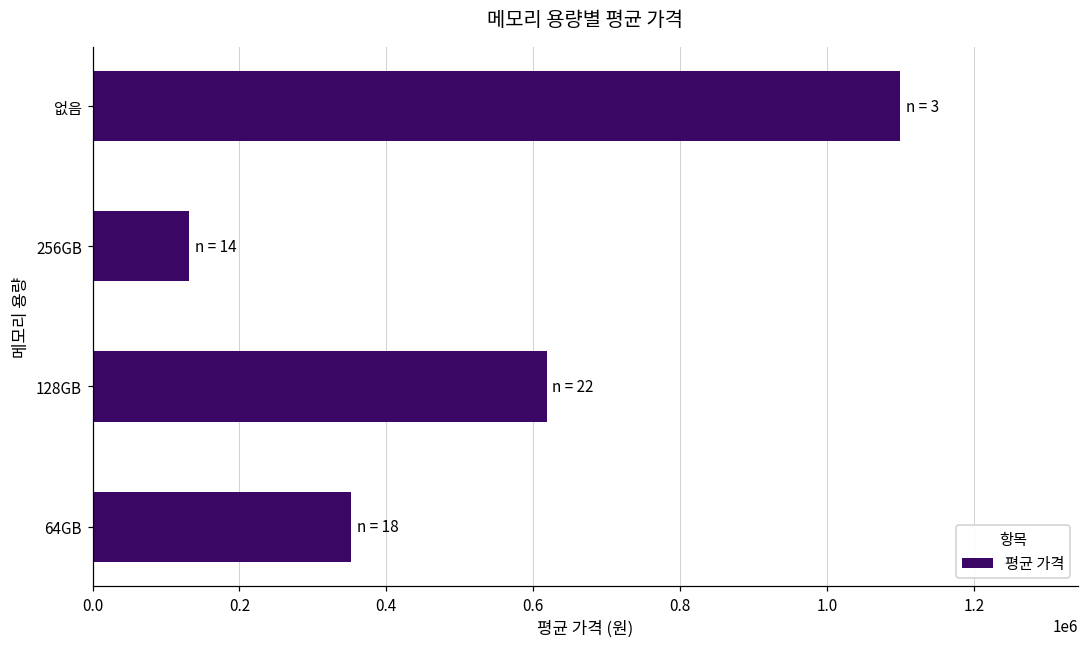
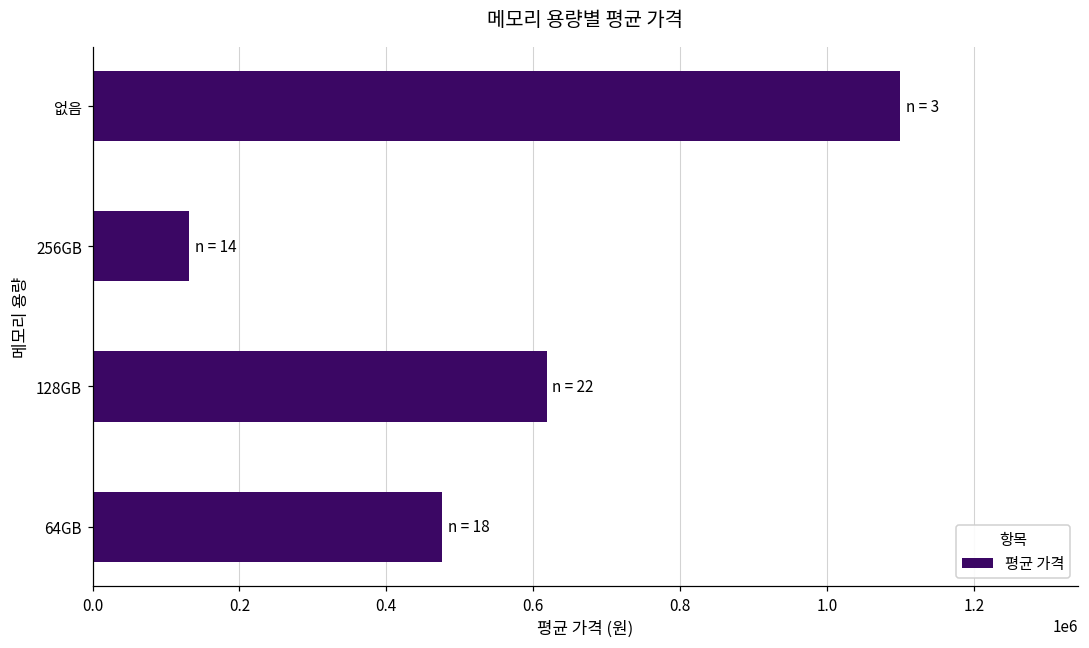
64GB: 350000 -> 480000
